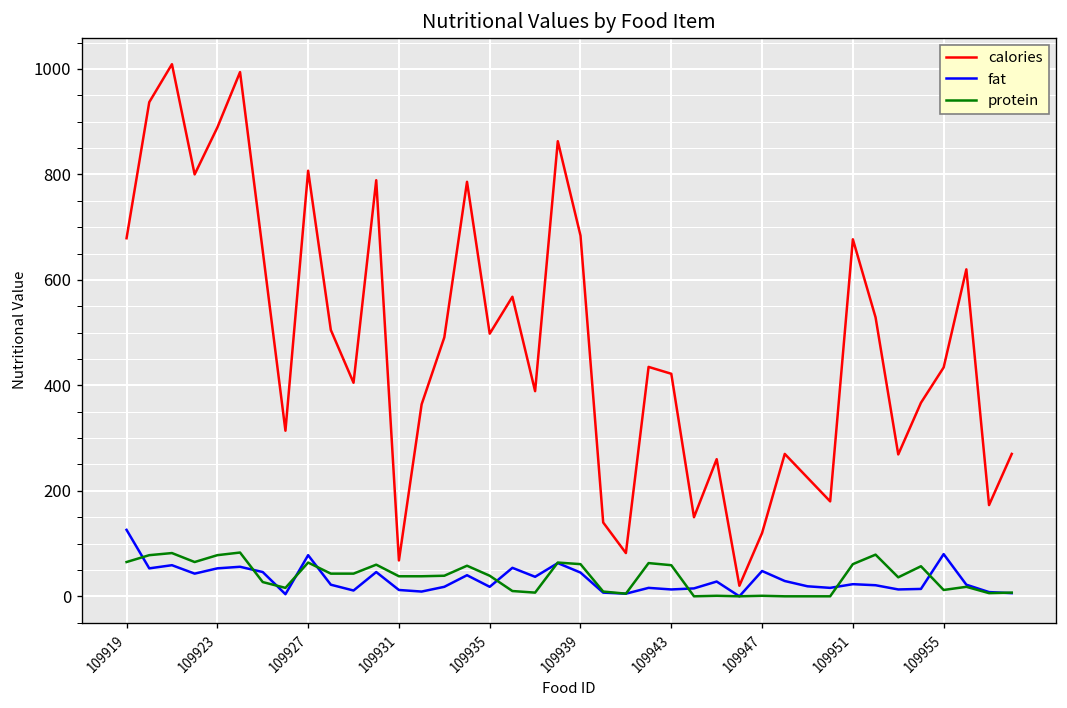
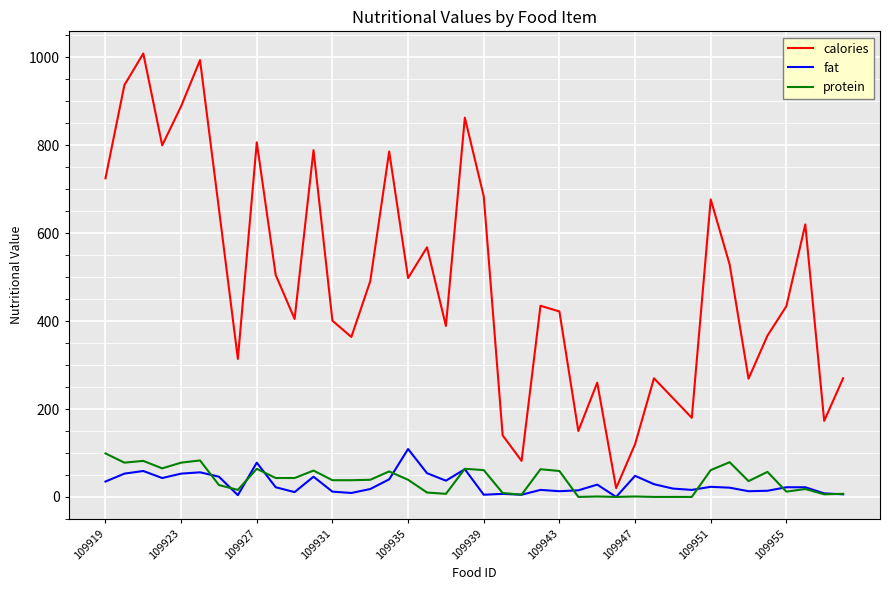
calories, 109919: 680 -> 730
fat, 109919: 130 -> 40
protein, 109919: 70 -> 100
calories, 109931: 70 -> 400
fat, 109935: 20 -> 110
fat, 109939: 50 -> 10
fat, 109955: 80 -> 20
